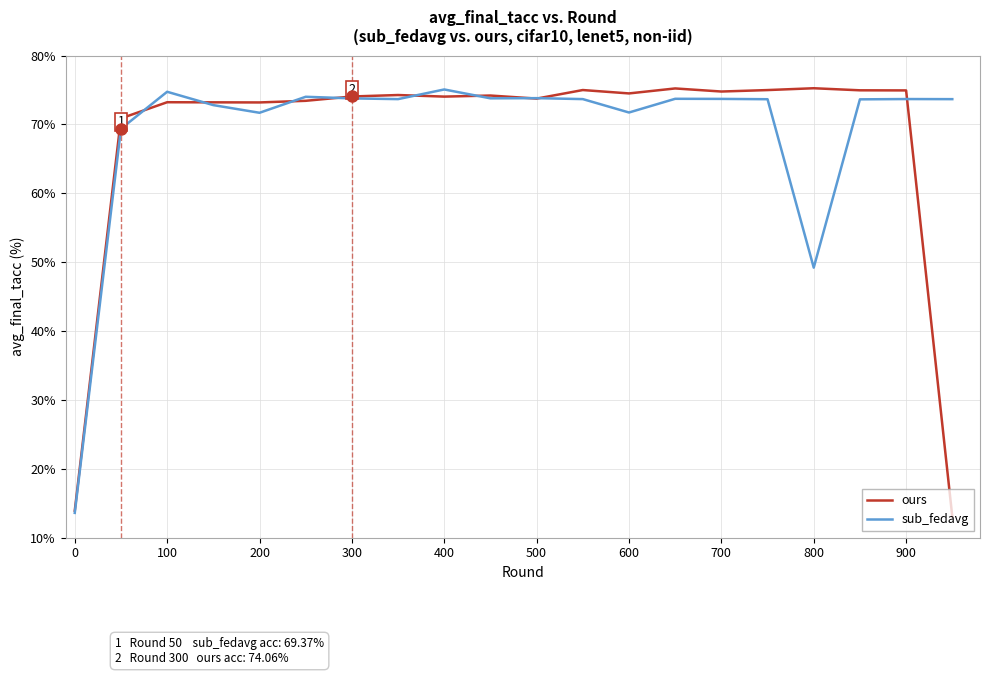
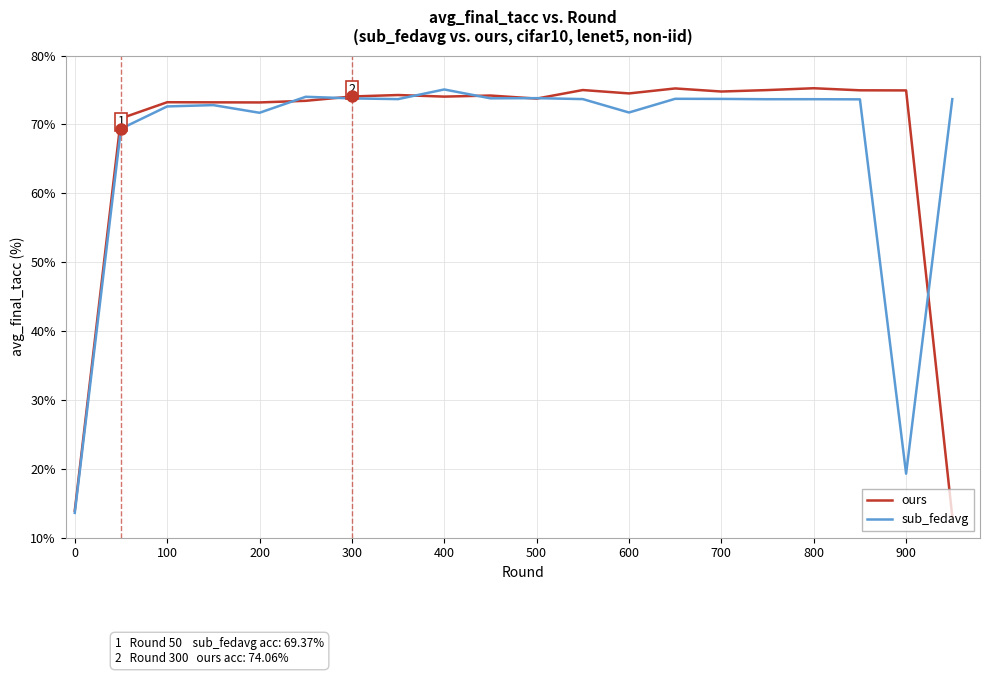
sub_fedavg, 100: 75% -> 73%
sub_fedavg, 800: 49% -> 74%
sub_fedavg, 900: 74% -> 19%
